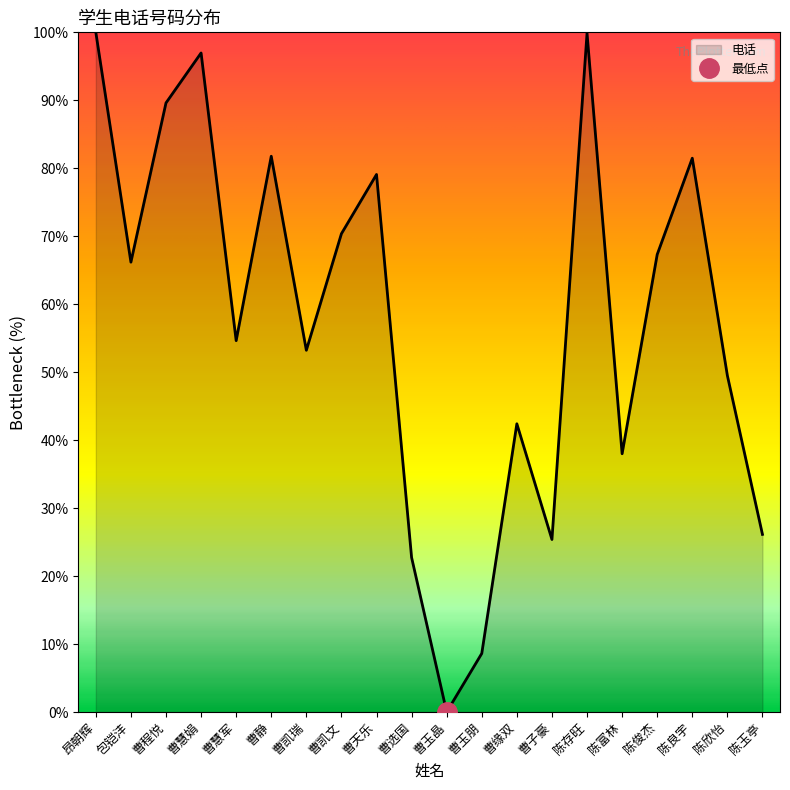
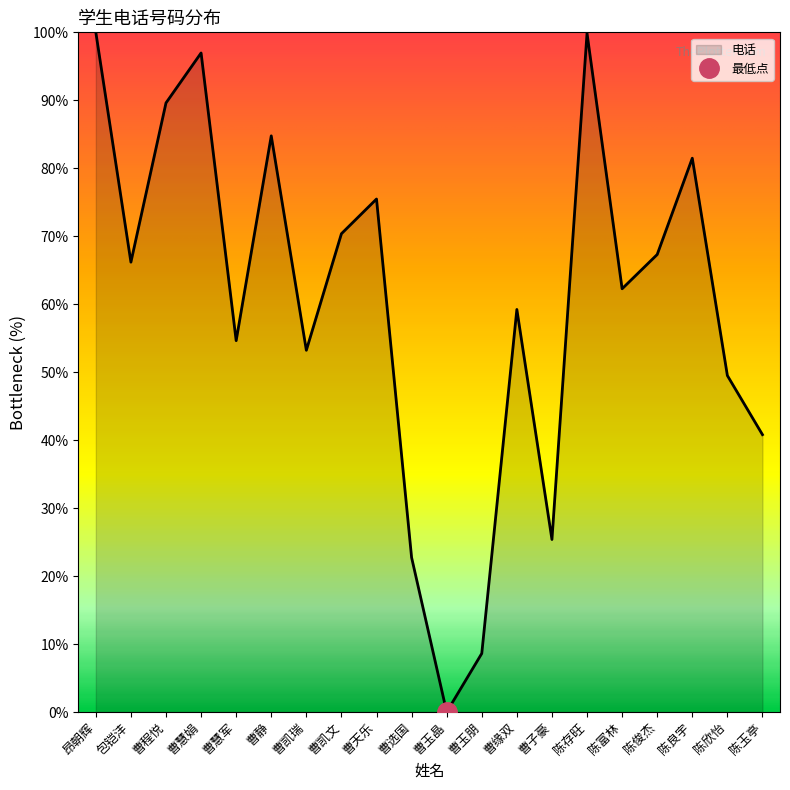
电话, 曹静: 82% -> 85%
电话, 曹天乐: 79% -> 75%
电话, 曹缘双: 42% -> 59%
电话, 陈富林: 38% -> 62%
电话, 陈玉亭: 26% -> 41%
